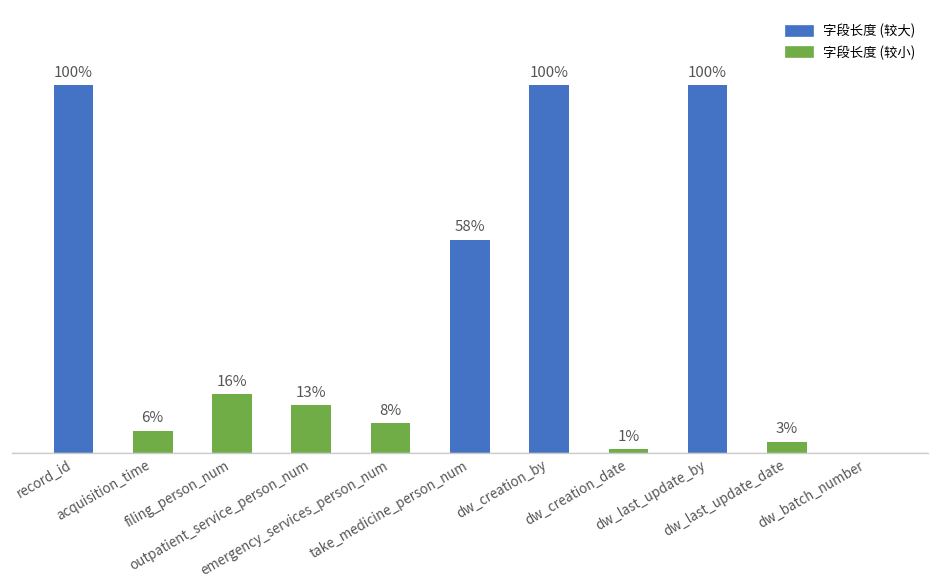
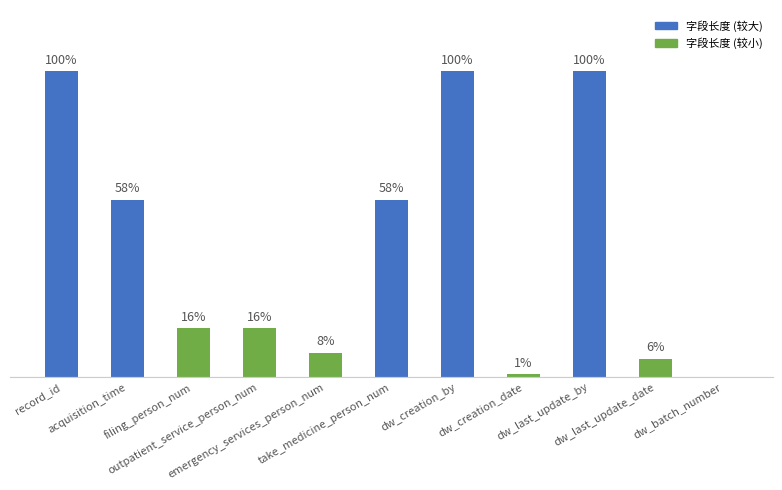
acquisition_time: 6% -> 58%
outpatient_service_person_num: 13% -> 16%
dw_last_update_date: 3% -> 6%
